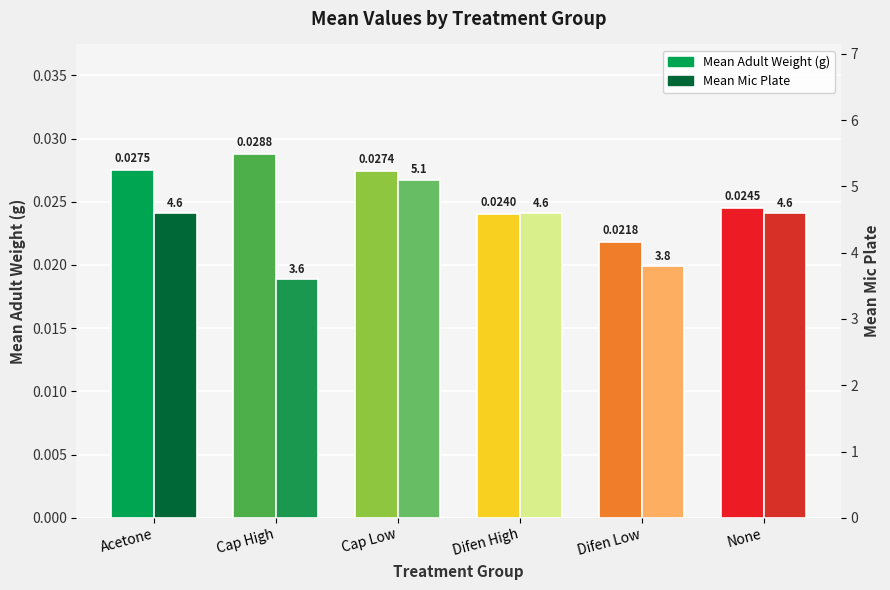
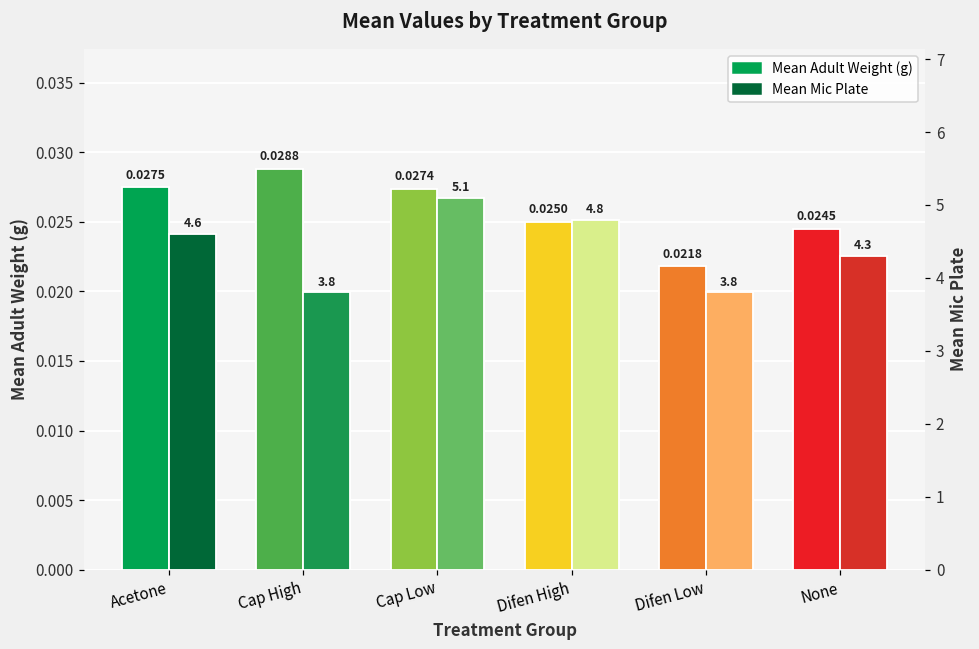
Mean Adult Weight (g), Difen High: 0.0240 -> 0.0250
Mean Mic Plate, Cap High: 3.6 -> 3.8
Mean Mic Plate, Difen High: 4.6 -> 4.8
Mean Mic Plate, None: 4.6 -> 4.3
